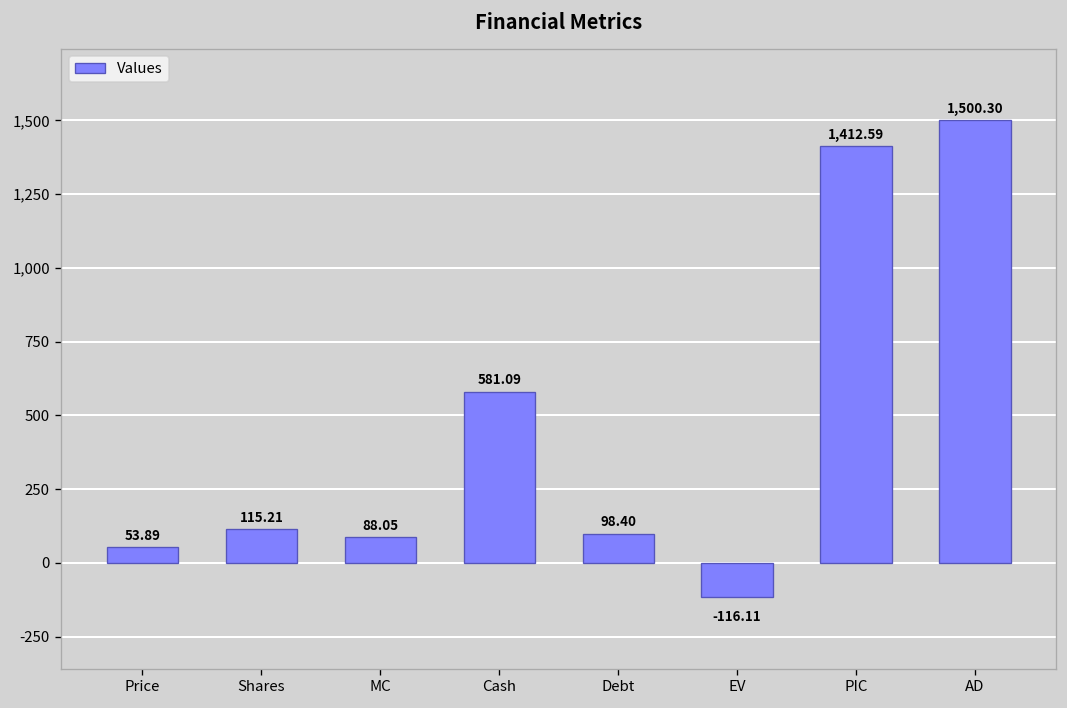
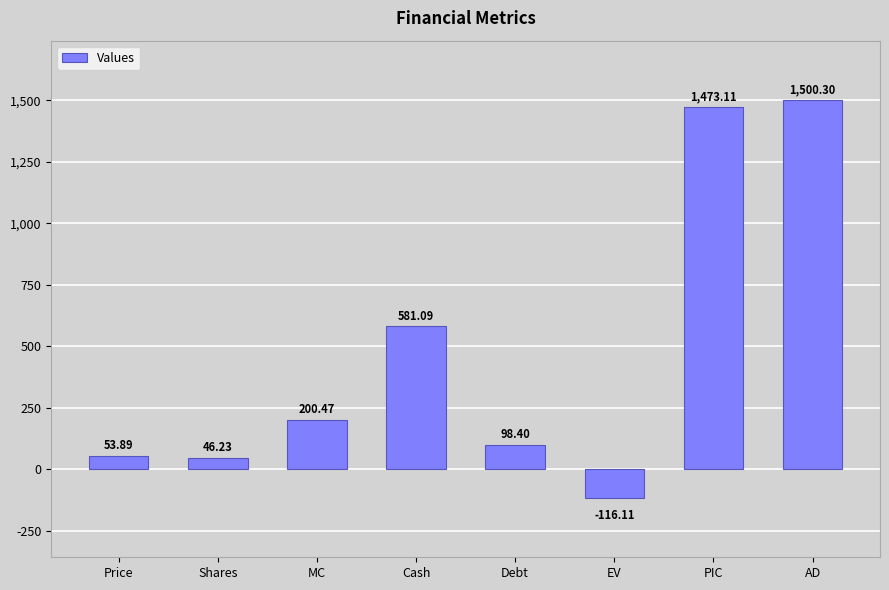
Shares: 115.21 -> 46.23
MC: 88.05 -> 200.47
PIC: 1,412.59 -> 1,473.11
